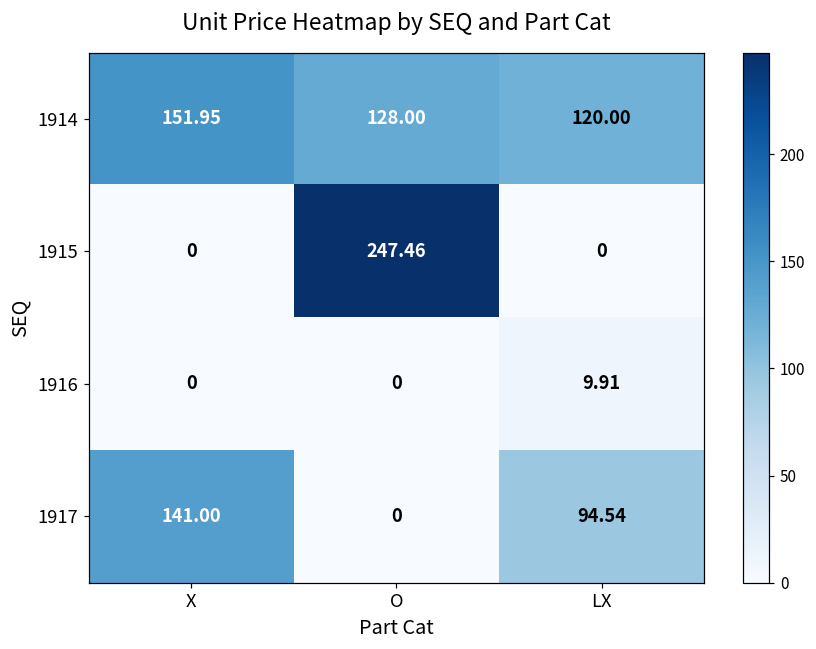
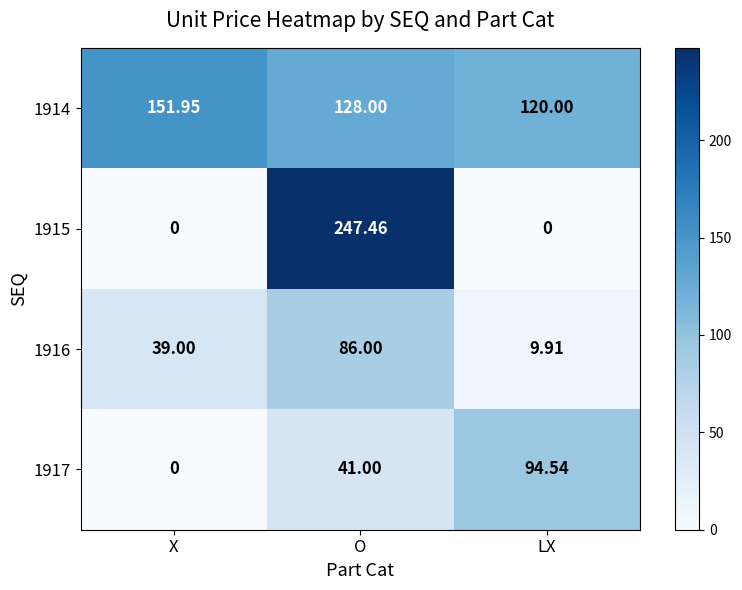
1916, X: 0 -> 39.00
1916, O: 0 -> 86.00
1917, X: 141.00 -> 0
1917, O: 0 -> 41.00
